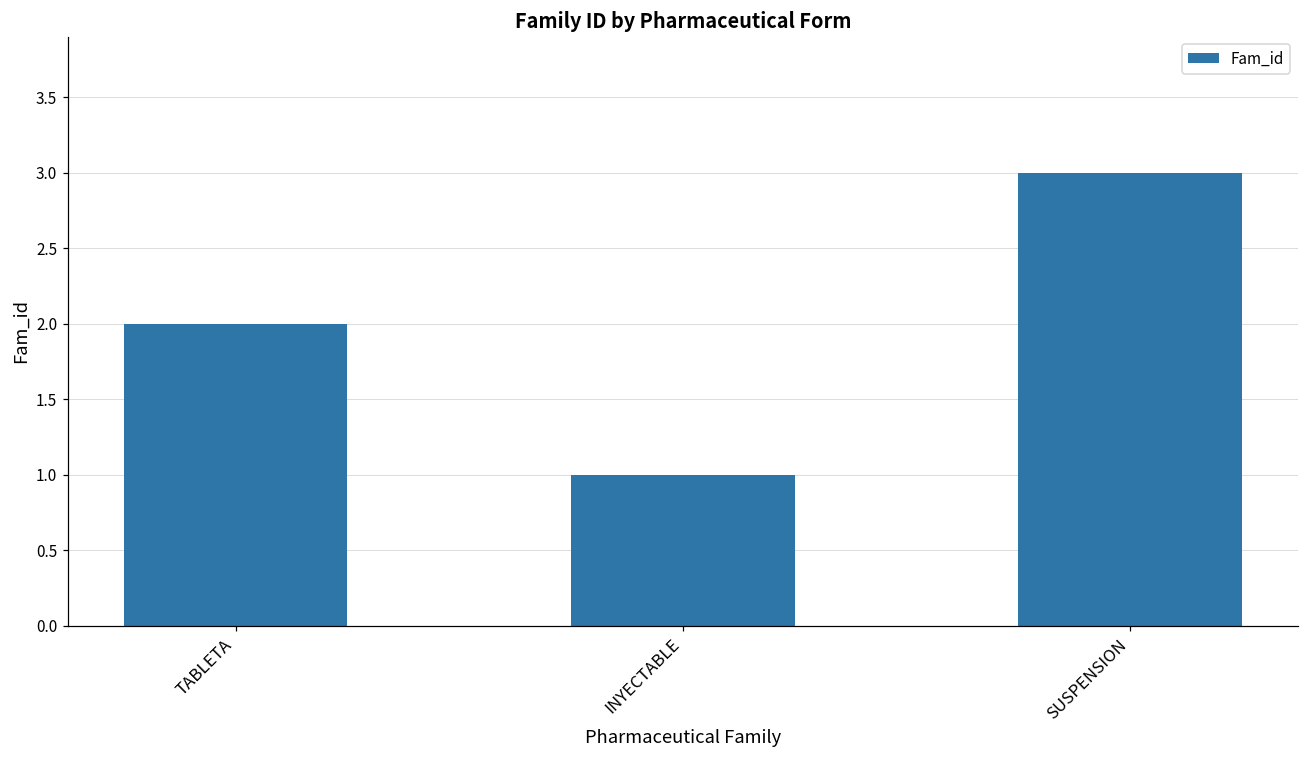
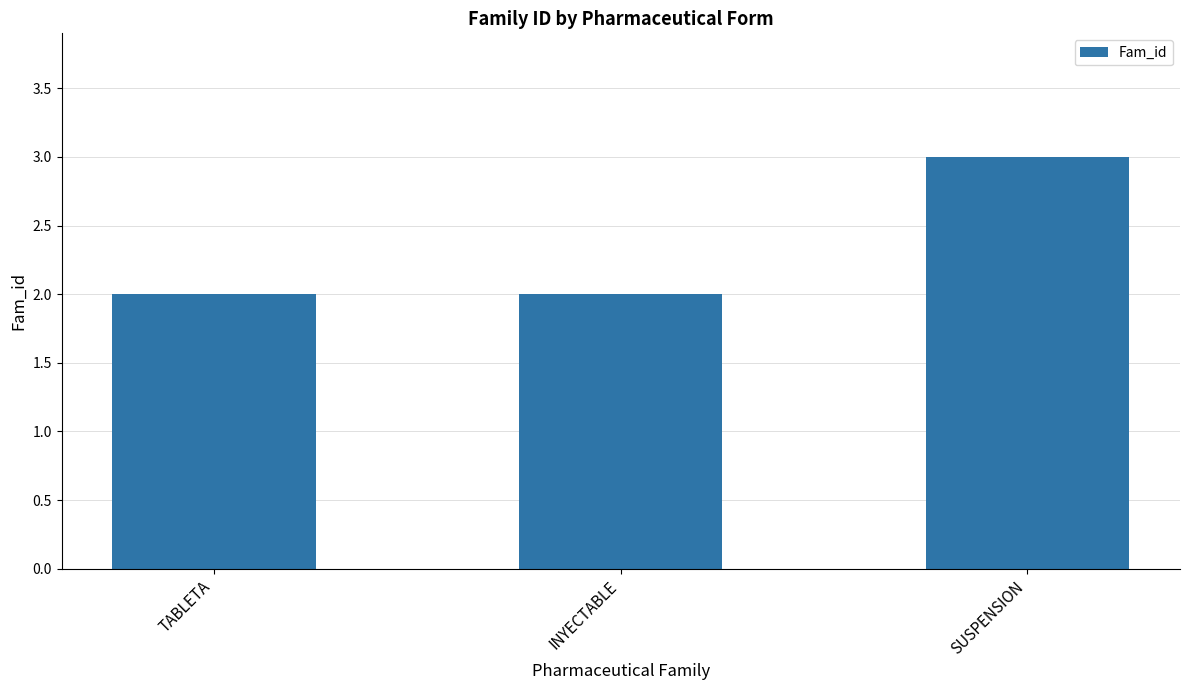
INYECTABLE: 1 -> 2
